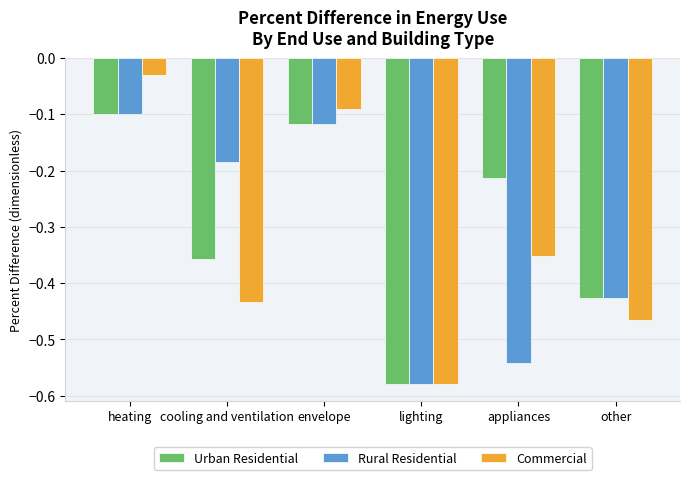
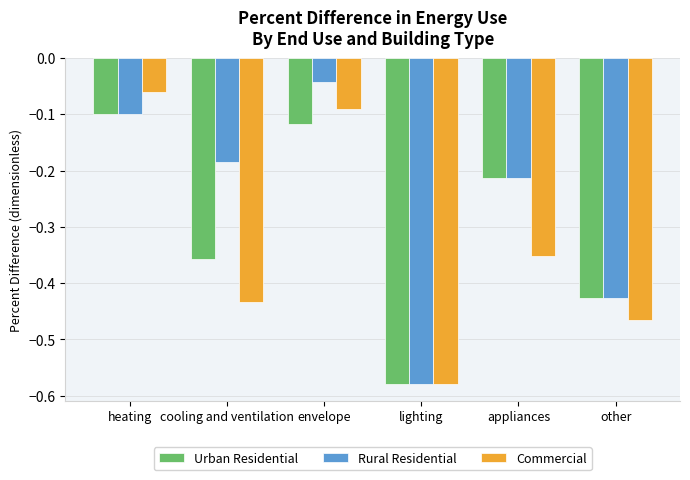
Commercial, heating: -0.03 -> -0.06
Rural Residential, envelope: -0.12 -> -0.04
Rural Residential, appliances: -0.54 -> -0.21
